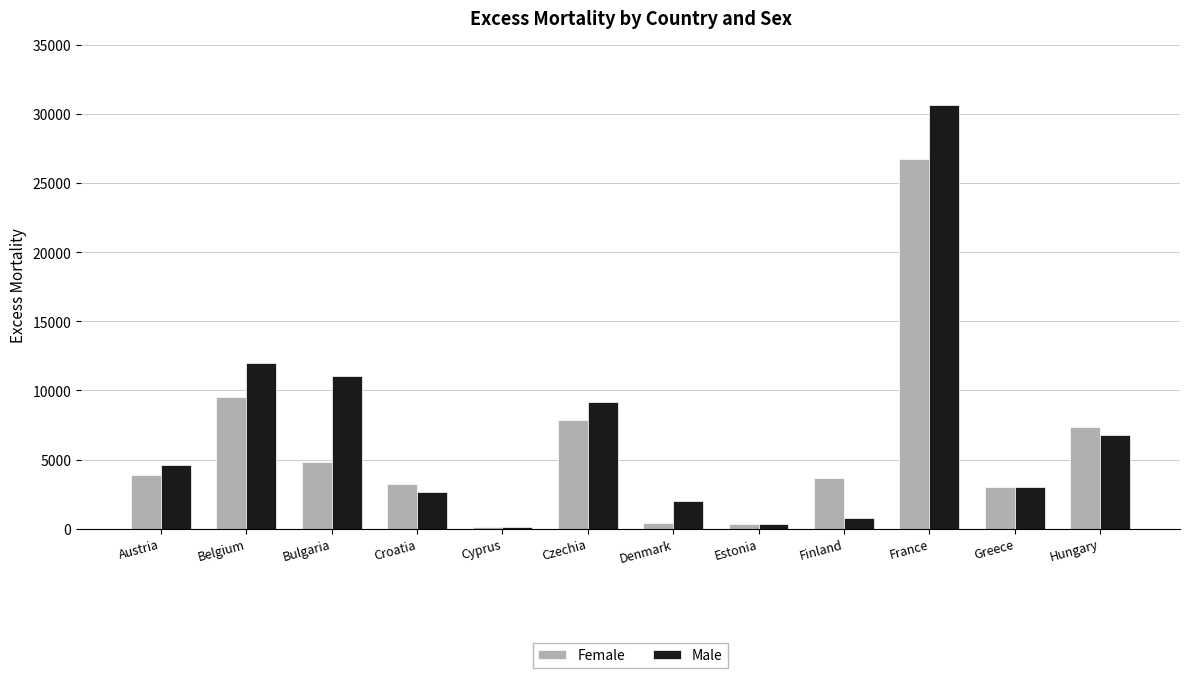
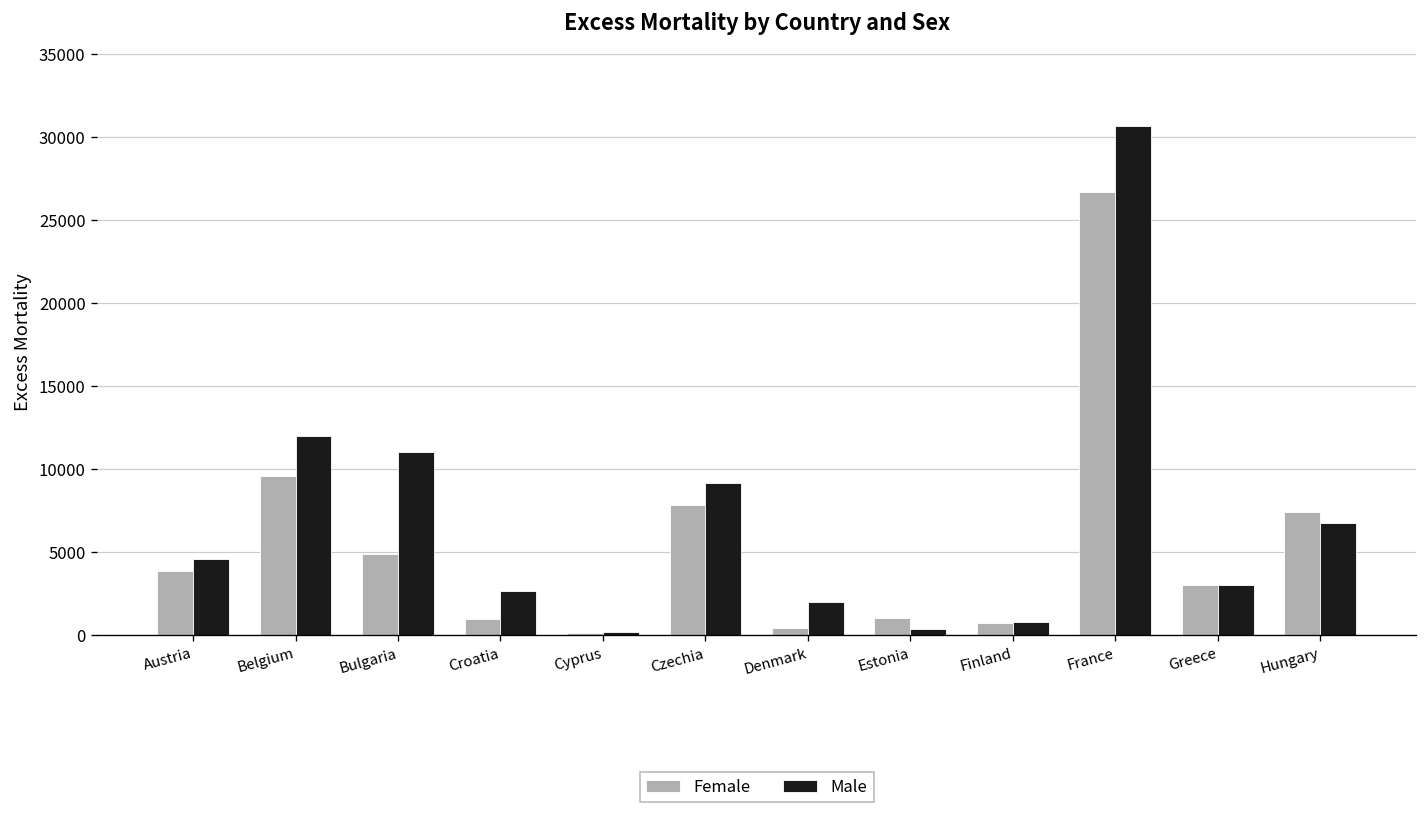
Female, Croatia: 3200 -> 900
Female, Estonia: 300 -> 1000
Female, Finland: 3600 -> 700
